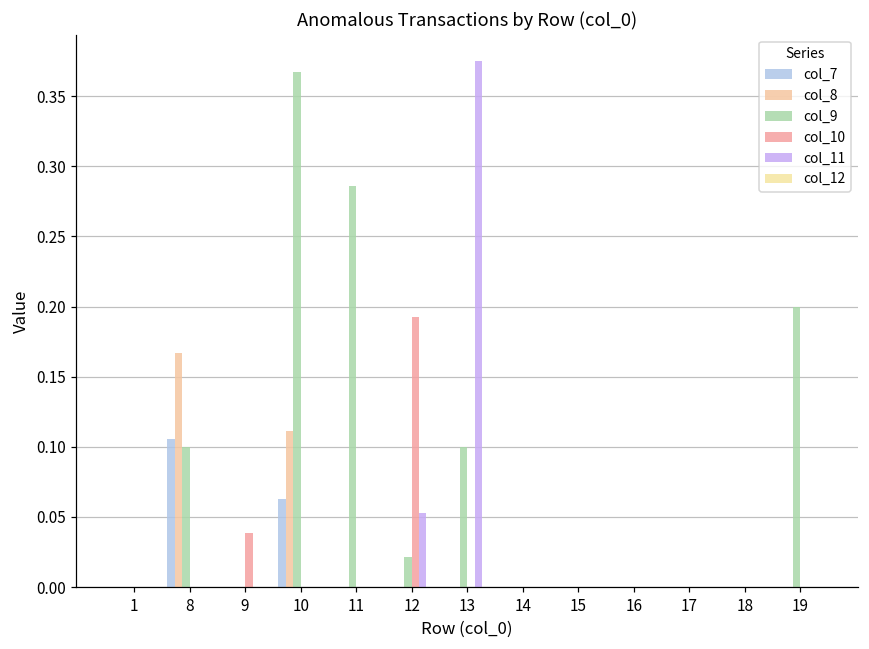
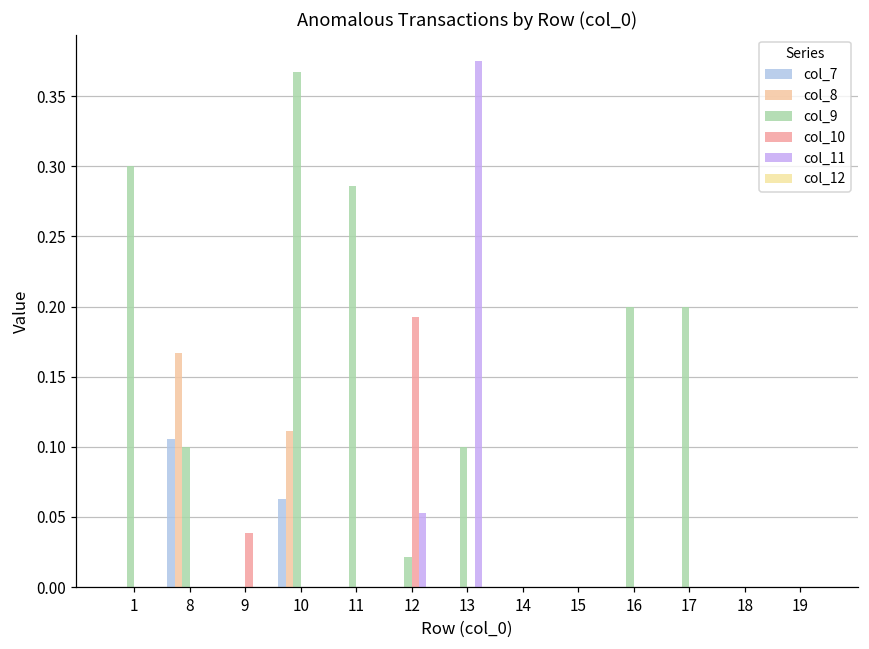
col_9, 1: 0.0 -> 0.3
col_9, 16: 0.0 -> 0.2
col_9, 17: 0.0 -> 0.2
col_9, 19: 0.2 -> 0.0
